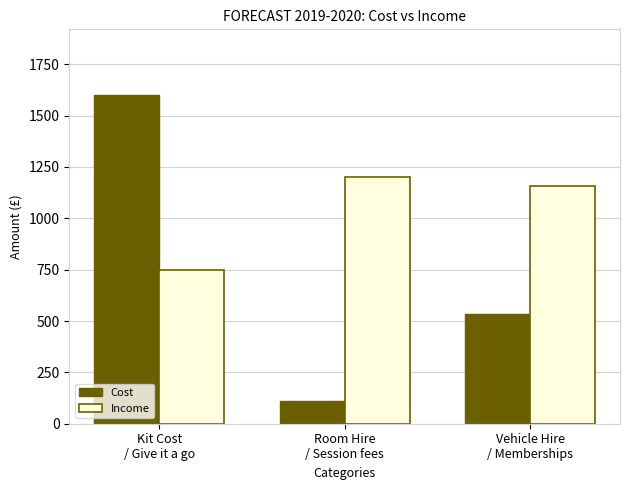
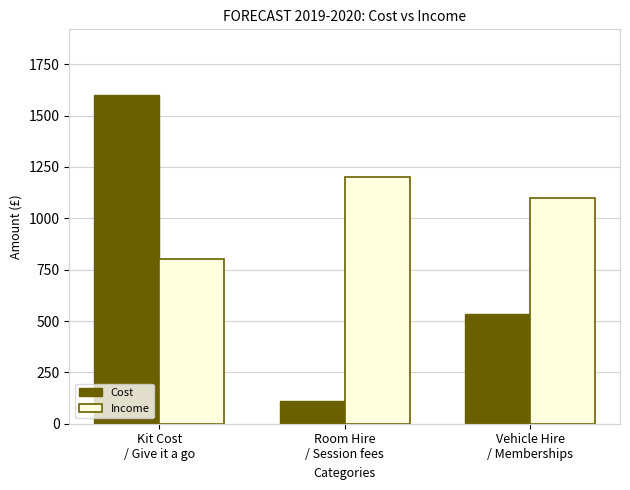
Income, Kit Cost / Give it a go: 750 -> 800
Income, Vehicle Hire / Memberships: 1160 -> 1100
